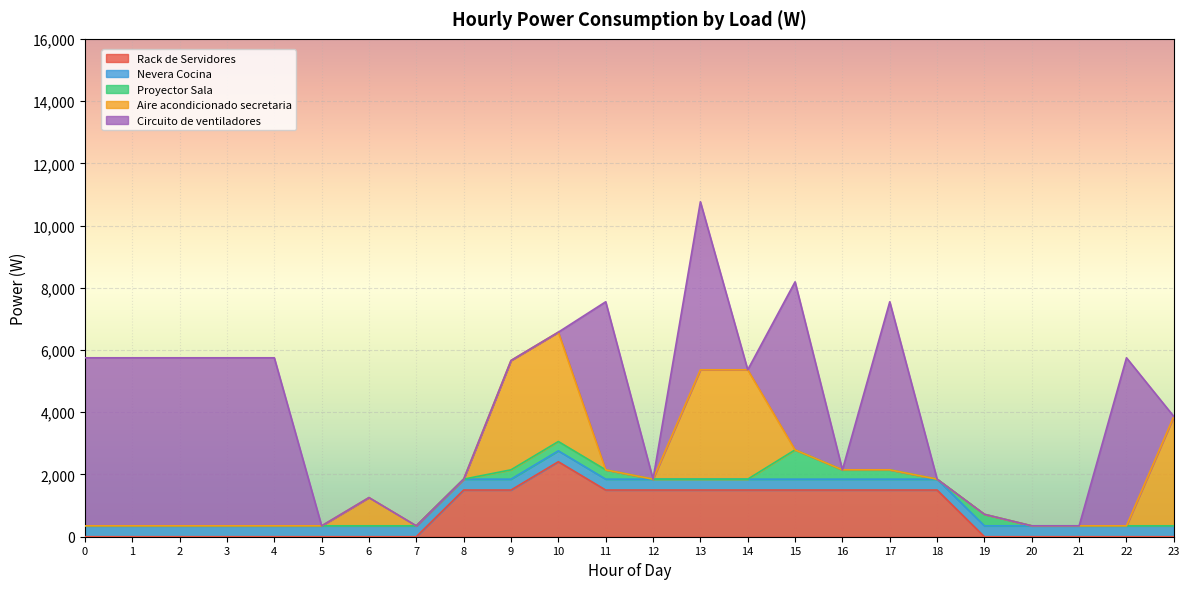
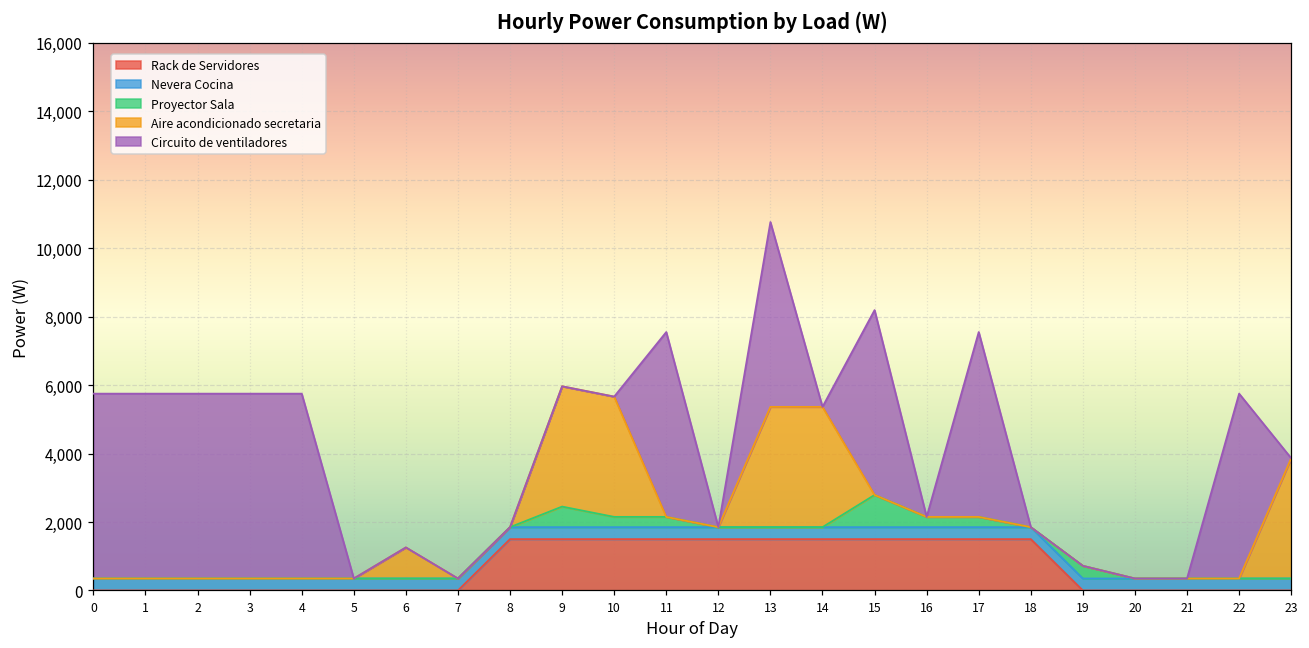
Proyector Sala, 9: 300 -> 600
Rack de Servidores, 10: 2,400 -> 1,500
